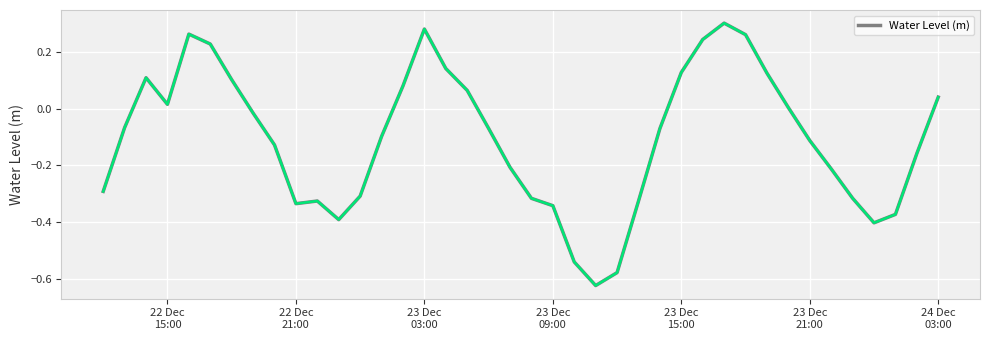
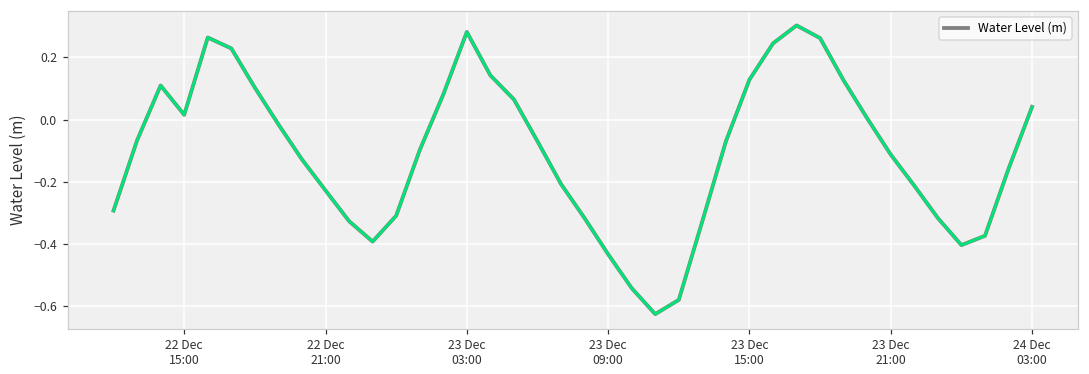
22 Dec 21:00: -0.34 -> -0.23
23 Dec 09:00: -0.34 -> -0.43
